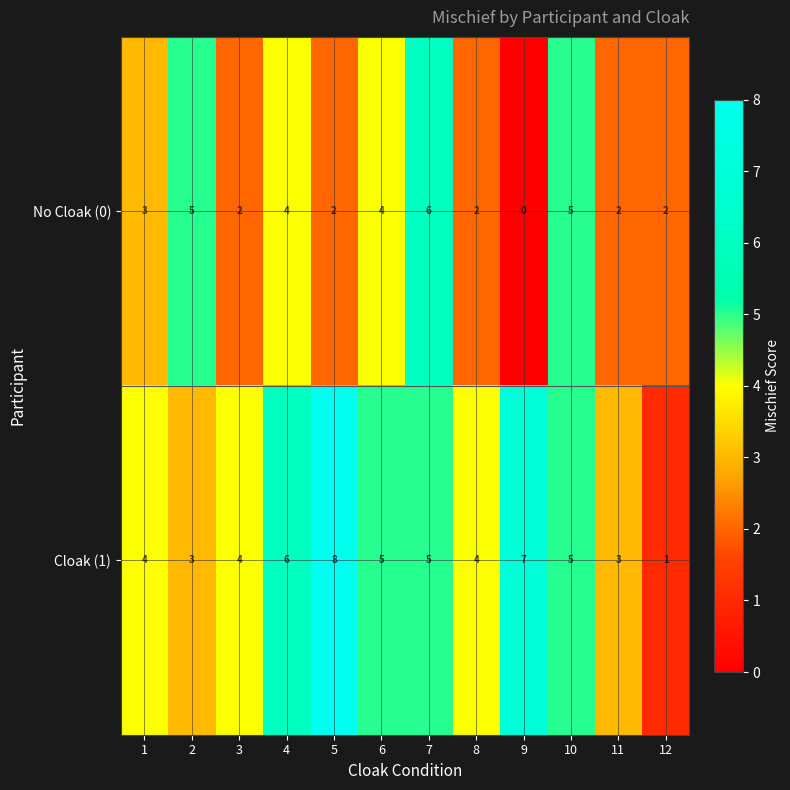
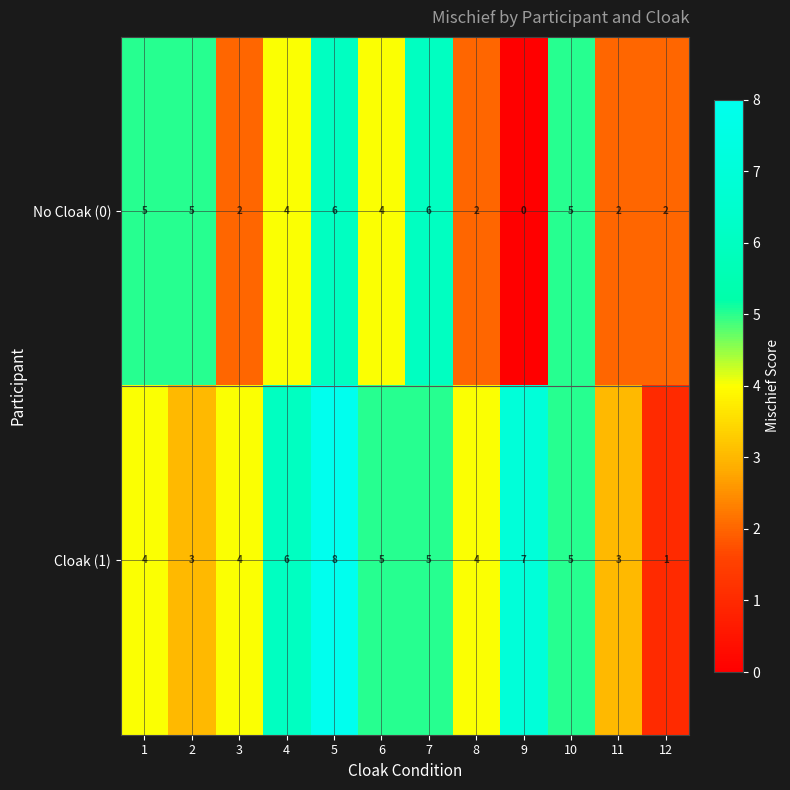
No Cloak (0), 1: 3 -> 5
No Cloak (0), 5: 2 -> 6
